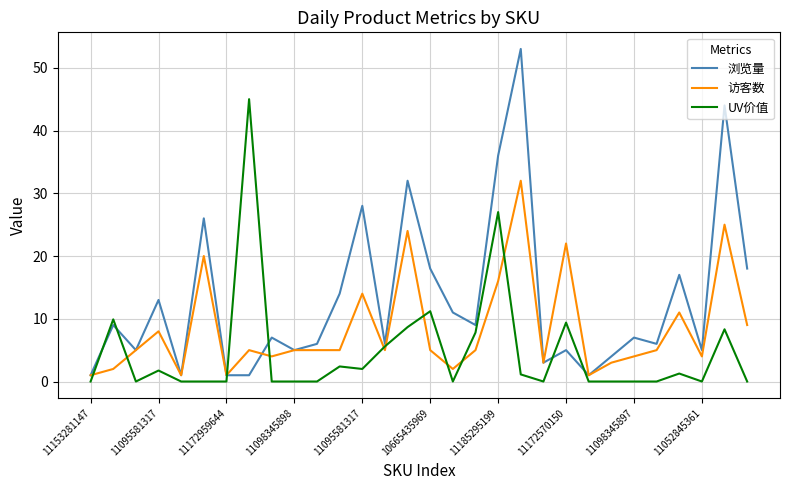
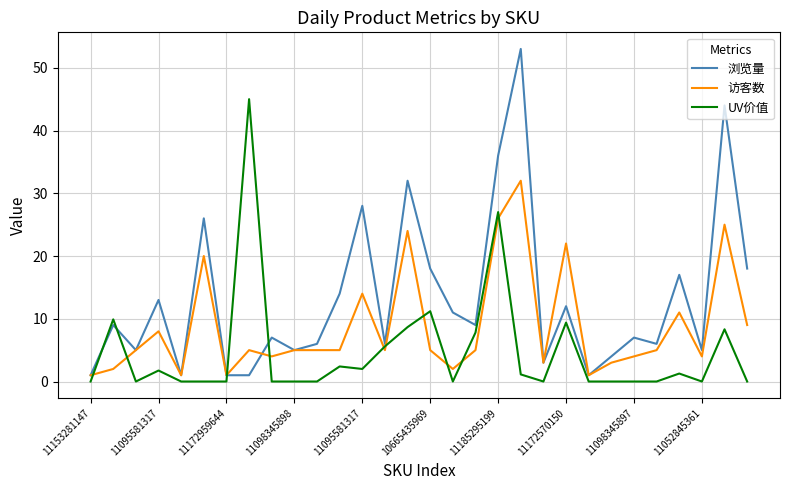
访客数, 11185295199: 16 -> 26
浏览量, 11172570150: 5 -> 12
